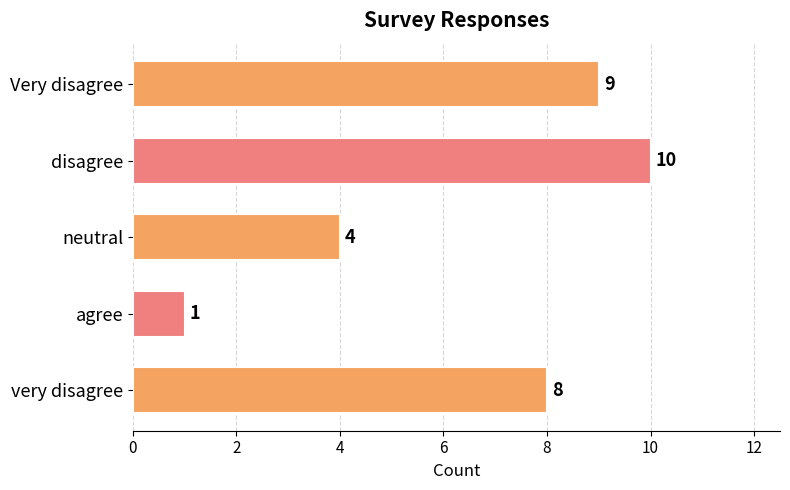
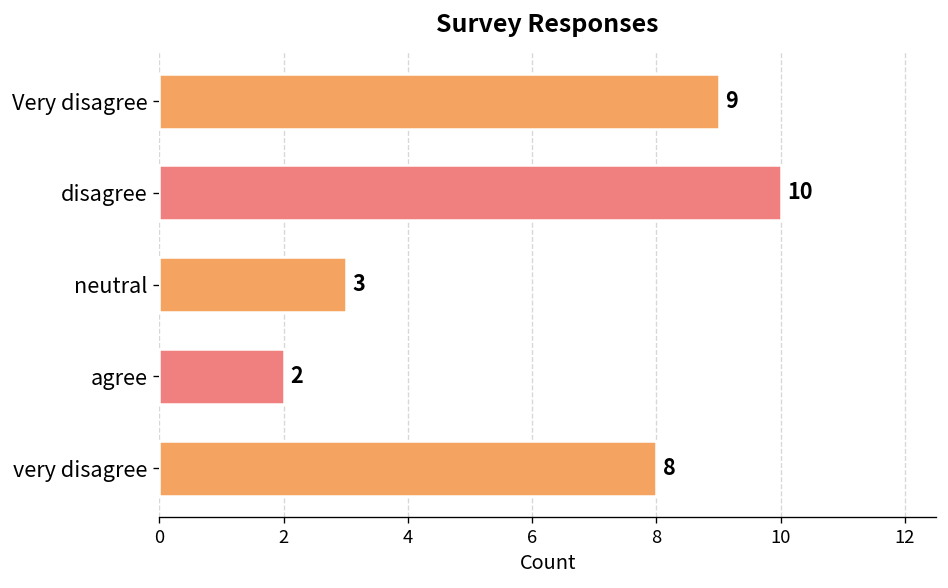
neutral: 4 -> 3
agree: 1 -> 2
